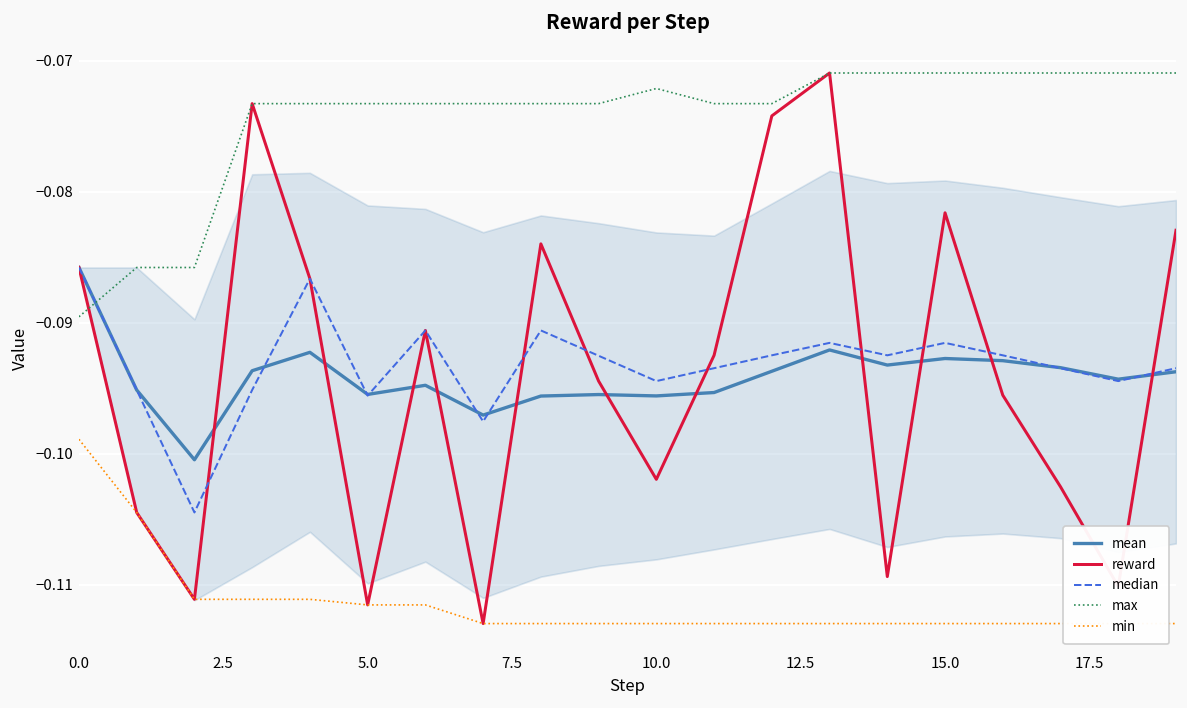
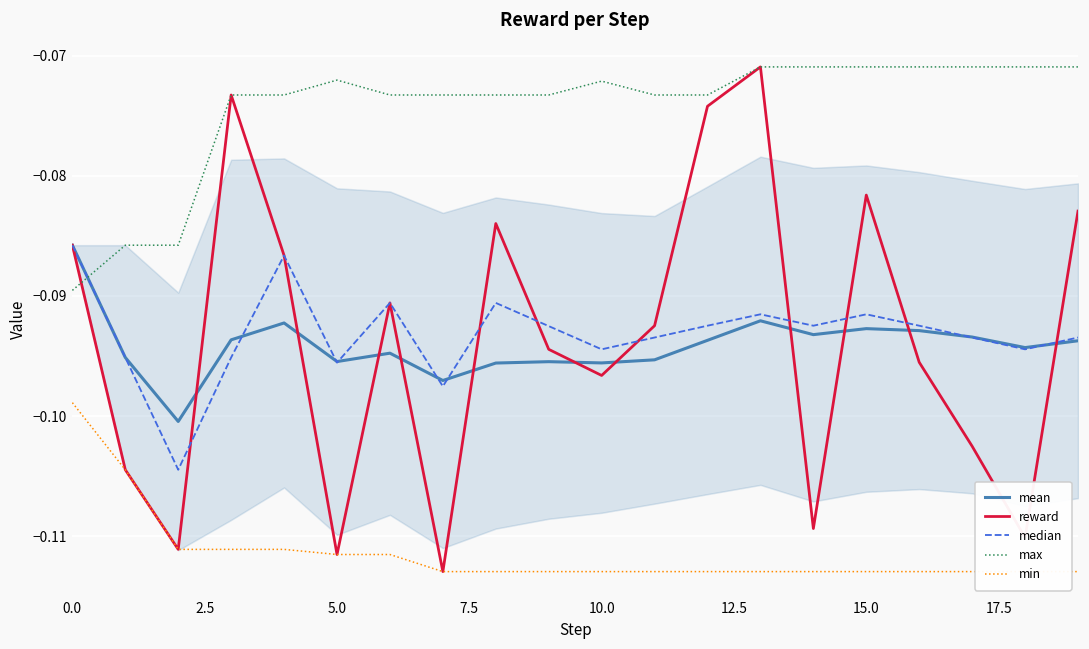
max, 5.0: -0.0733 -> -0.0720
reward, 10.0: -0.1019 -> -0.0966
